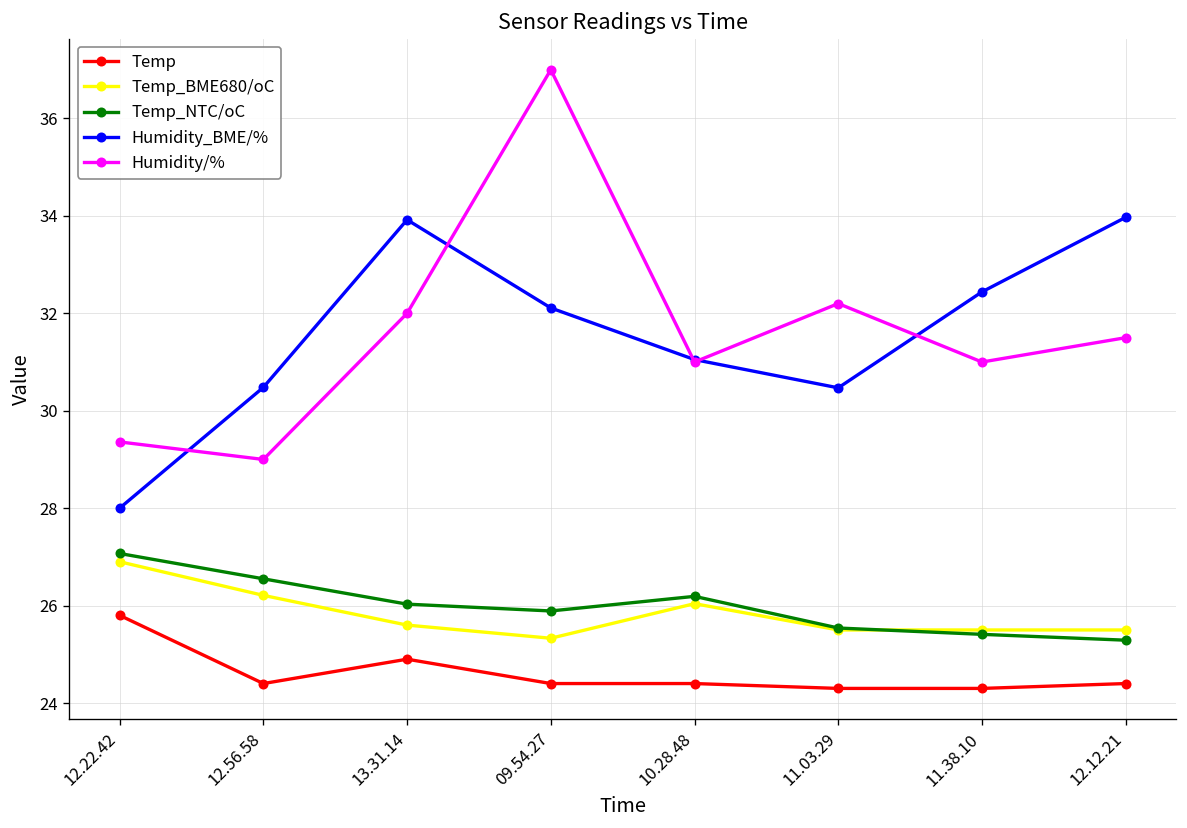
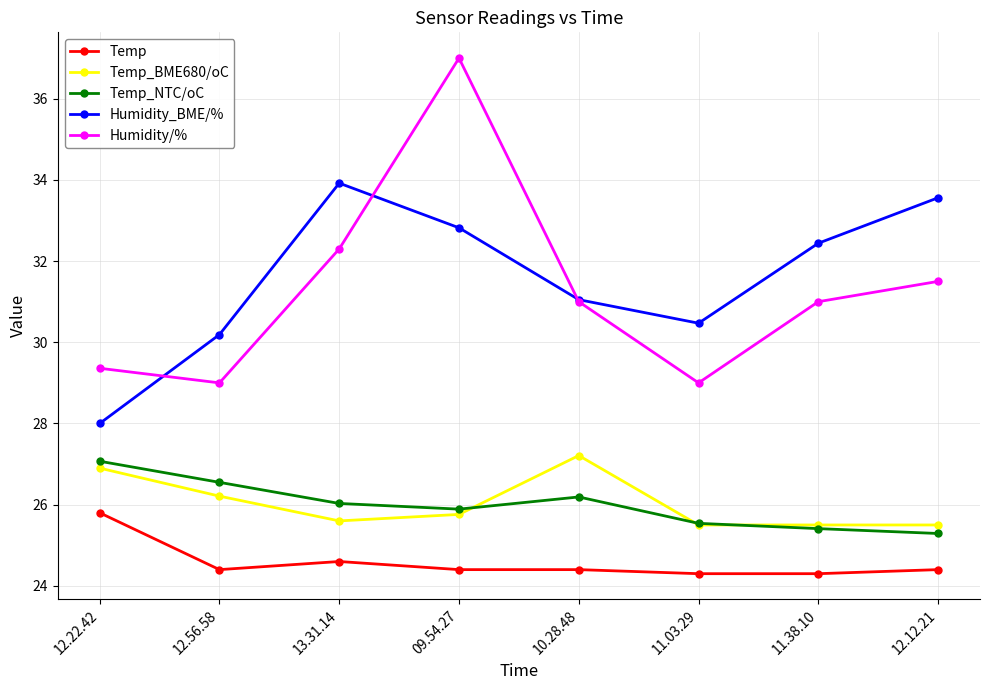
Humidity_BME/%, 12.56.58: 30.5 -> 30.2
Temp, 13.31.14: 24.9 -> 24.6
Humidity/%, 13.31.14: 32.0 -> 32.3
Temp_BME680/oC, 09.54.27: 25.3 -> 25.8
Humidity_BME/%, 09.54.27: 32.1 -> 32.8
Temp_BME680/oC, 10.28.48: 26.0 -> 27.2
Humidity/%, 11.03.29: 32.2 -> 29.0
Humidity_BME/%, 12.12.21: 34.0 -> 33.6
